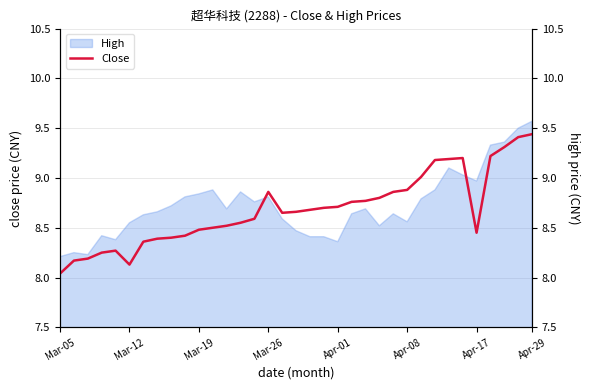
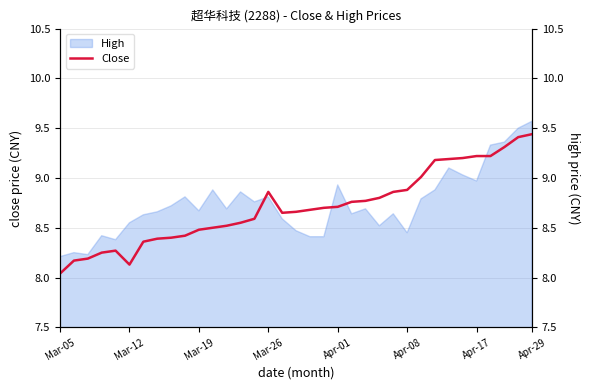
High, Mar-19: 8.8 -> 8.7
High, Apr-01: 8.4 -> 8.9
High, Apr-08: 8.6 -> 8.5
Close, Apr-17: 8.5 -> 9.2
